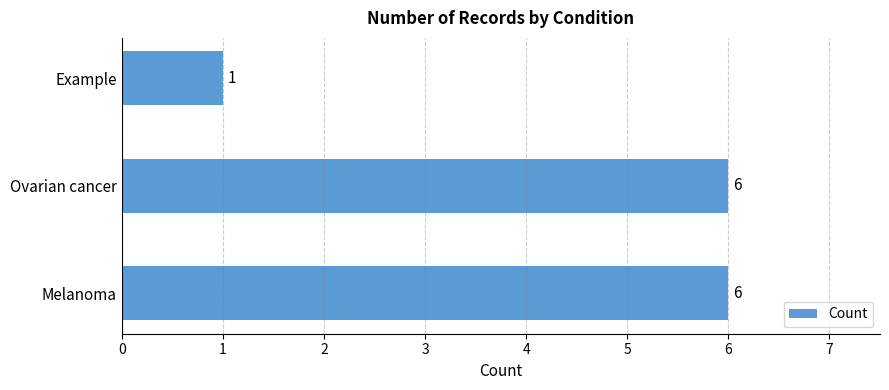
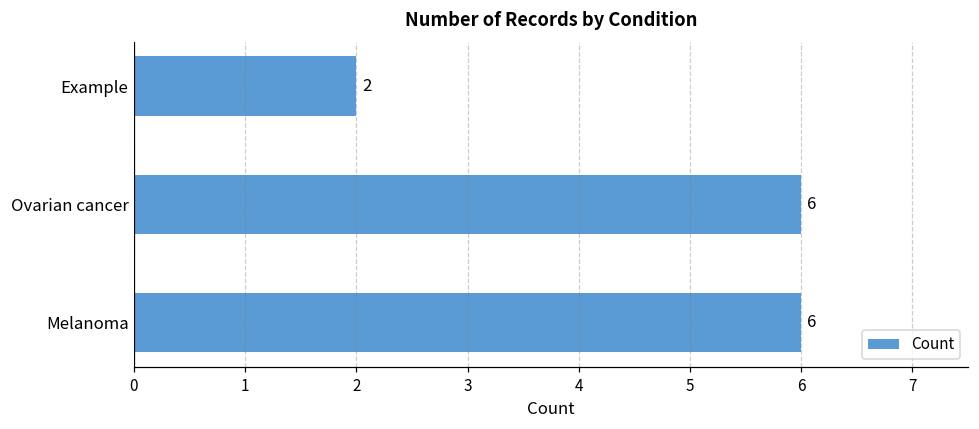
Example: 1 -> 2
